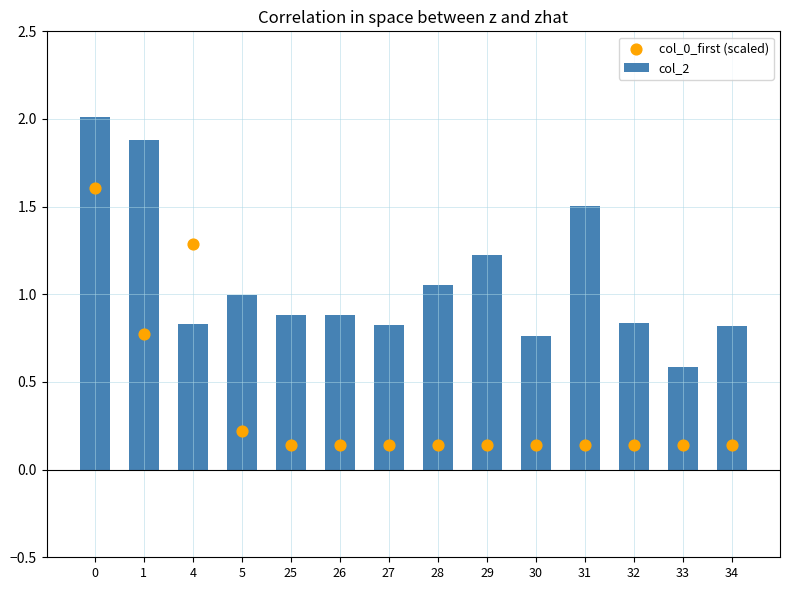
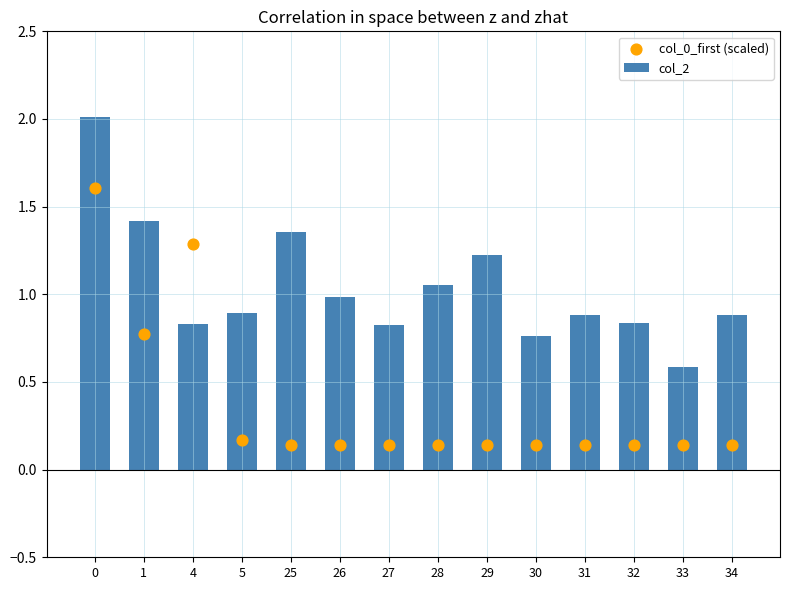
col_2, 1: 1.88 -> 1.42
col_2, 5: 1.00 -> 0.89
col_0_first (scaled), 5: 0.22 -> 0.17
col_2, 25: 0.88 -> 1.36
col_2, 26: 0.88 -> 0.98
col_2, 31: 1.51 -> 0.88
col_2, 34: 0.82 -> 0.88
